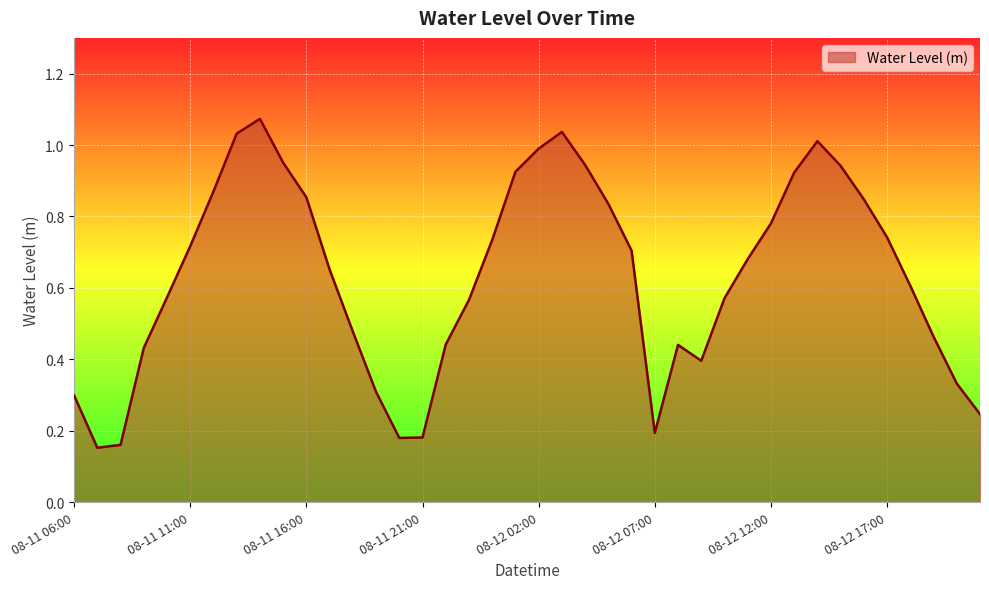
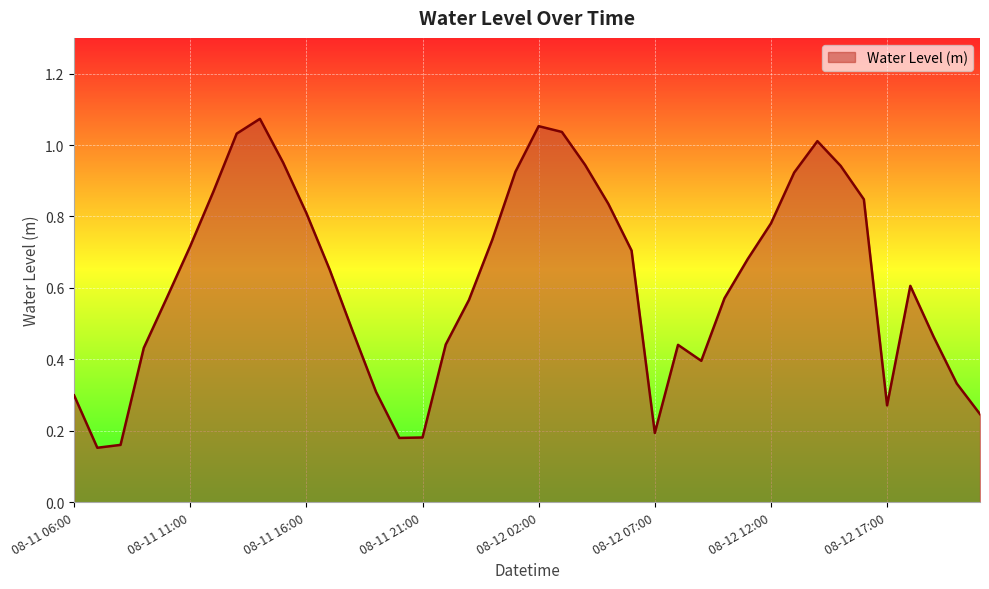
08-11 16:00: 0.85 -> 0.81
08-12 02:00: 0.99 -> 1.05
08-12 17:00: 0.74 -> 0.27
